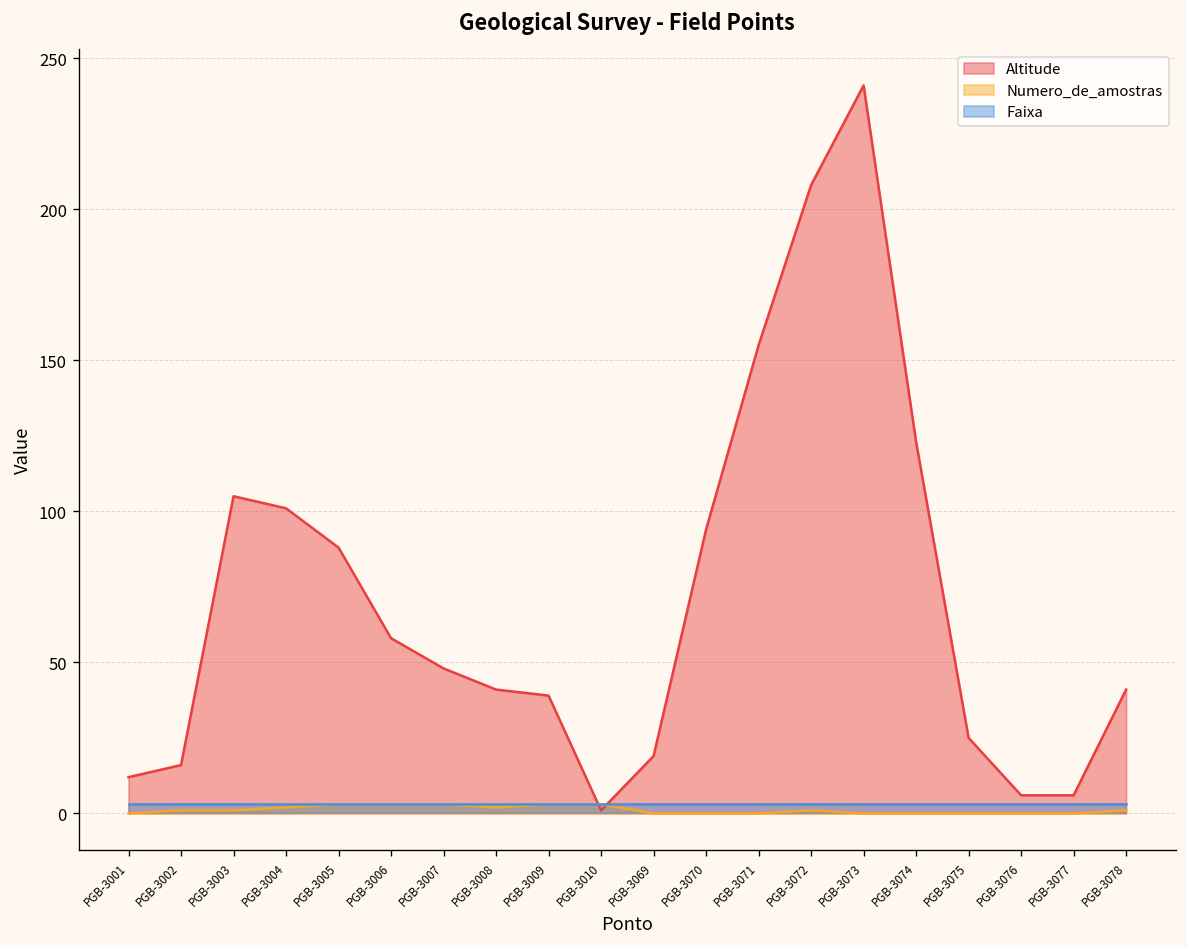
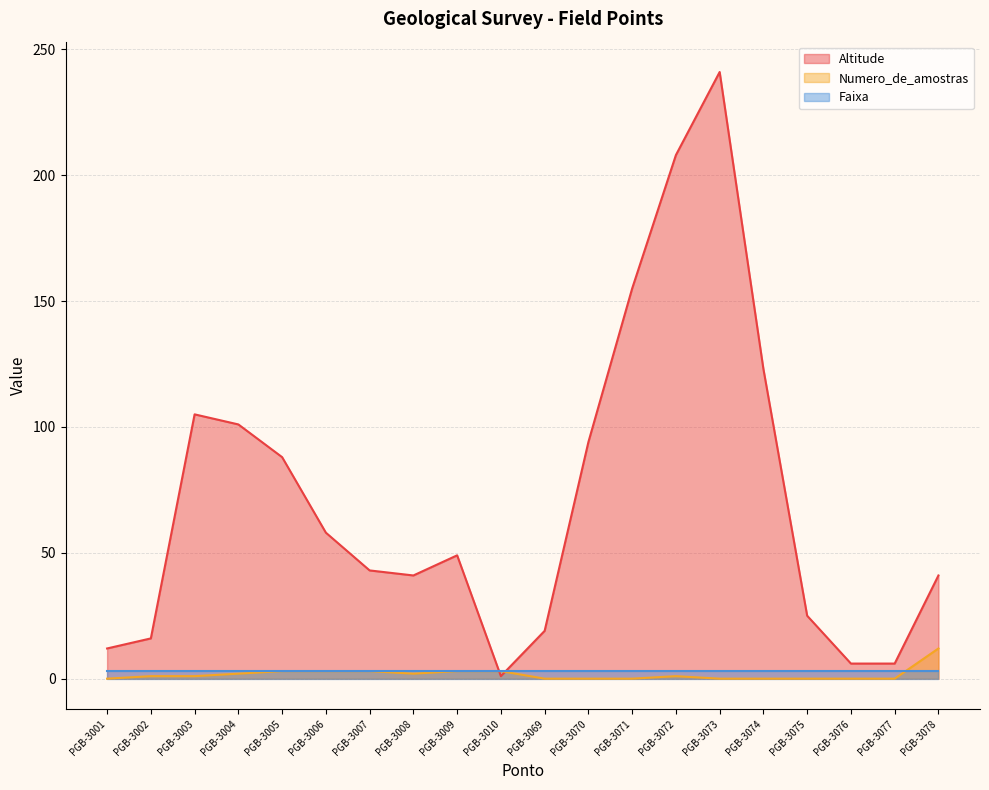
Altitude, PGB-3007: 48 -> 43
Altitude, PGB-3009: 39 -> 49
Numero_de_amostras, PGB-3078: 1 -> 12
